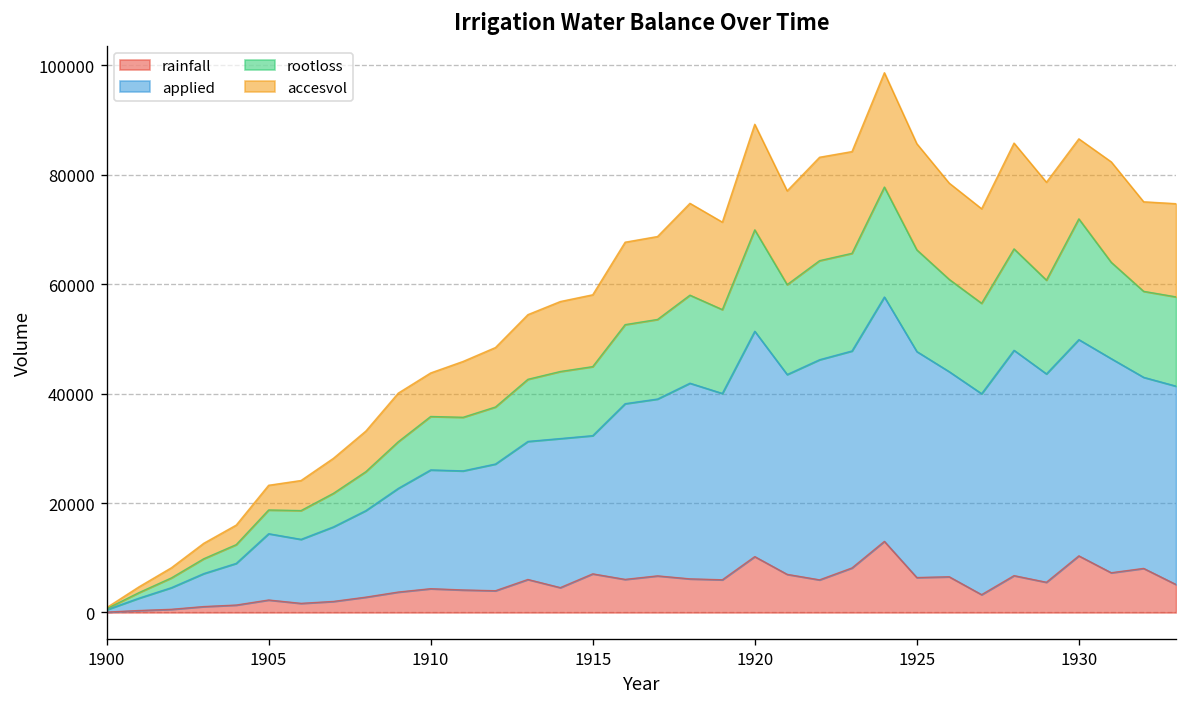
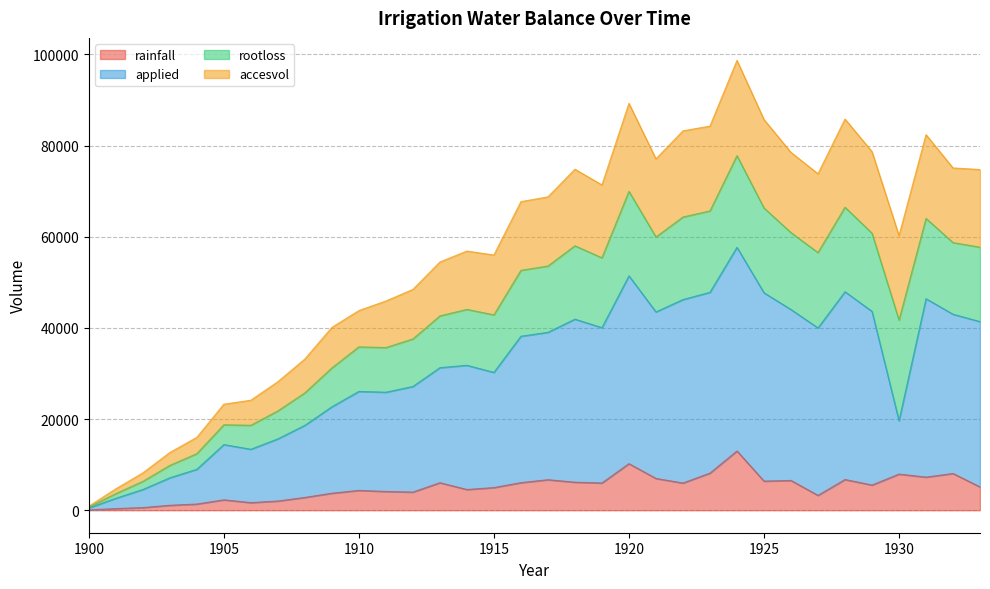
rainfall, 1915: 7000 -> 5000
rainfall, 1930: 10000 -> 8000
applied, 1930: 40000 -> 12000
accesvol, 1930: 15000 -> 19000
